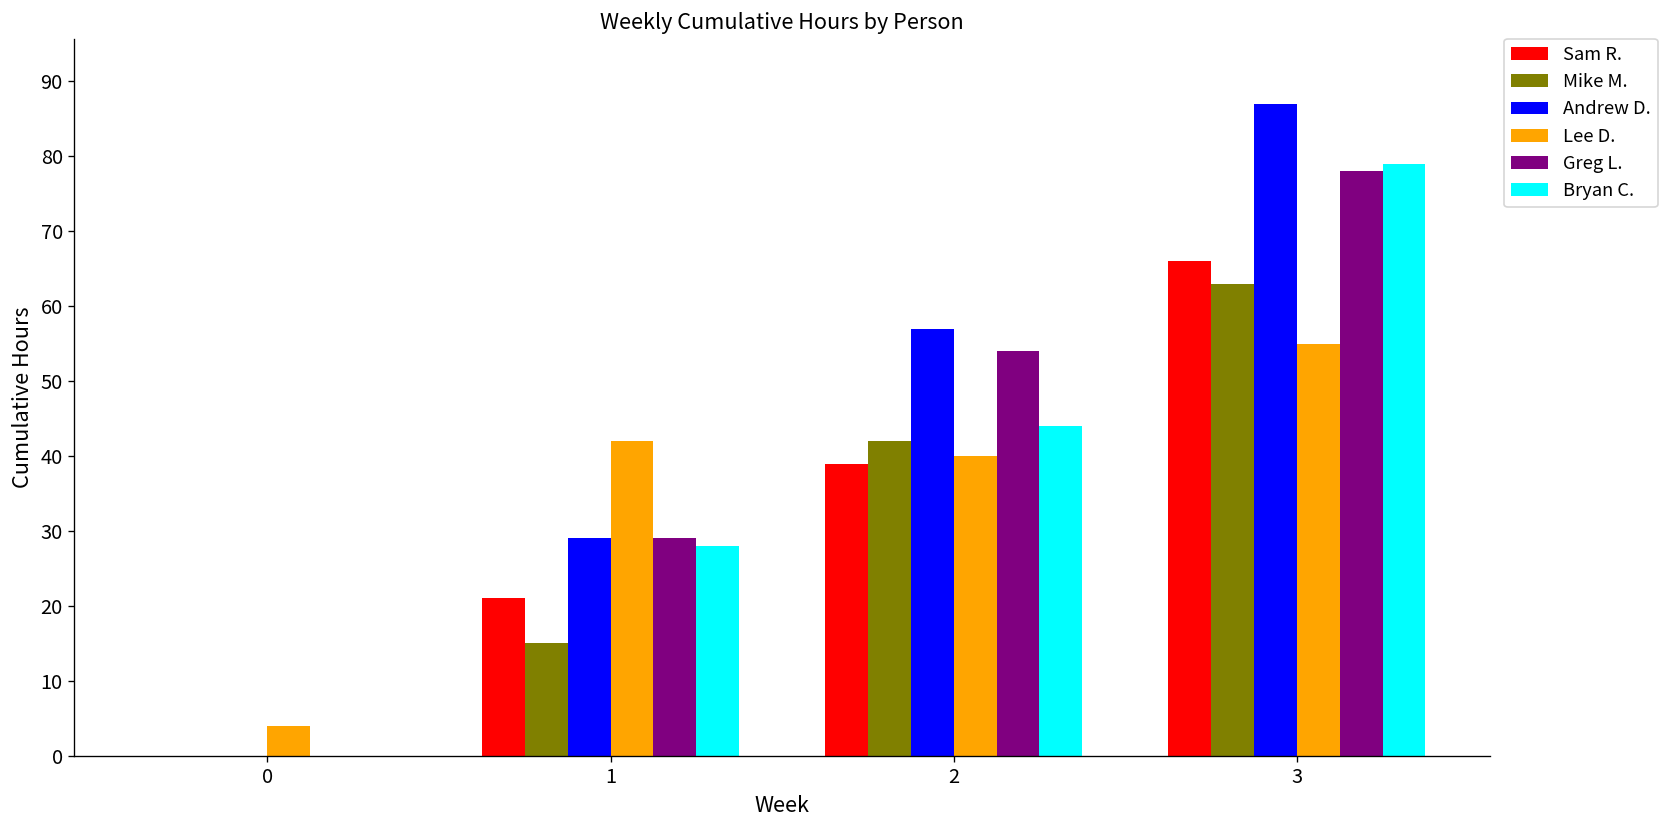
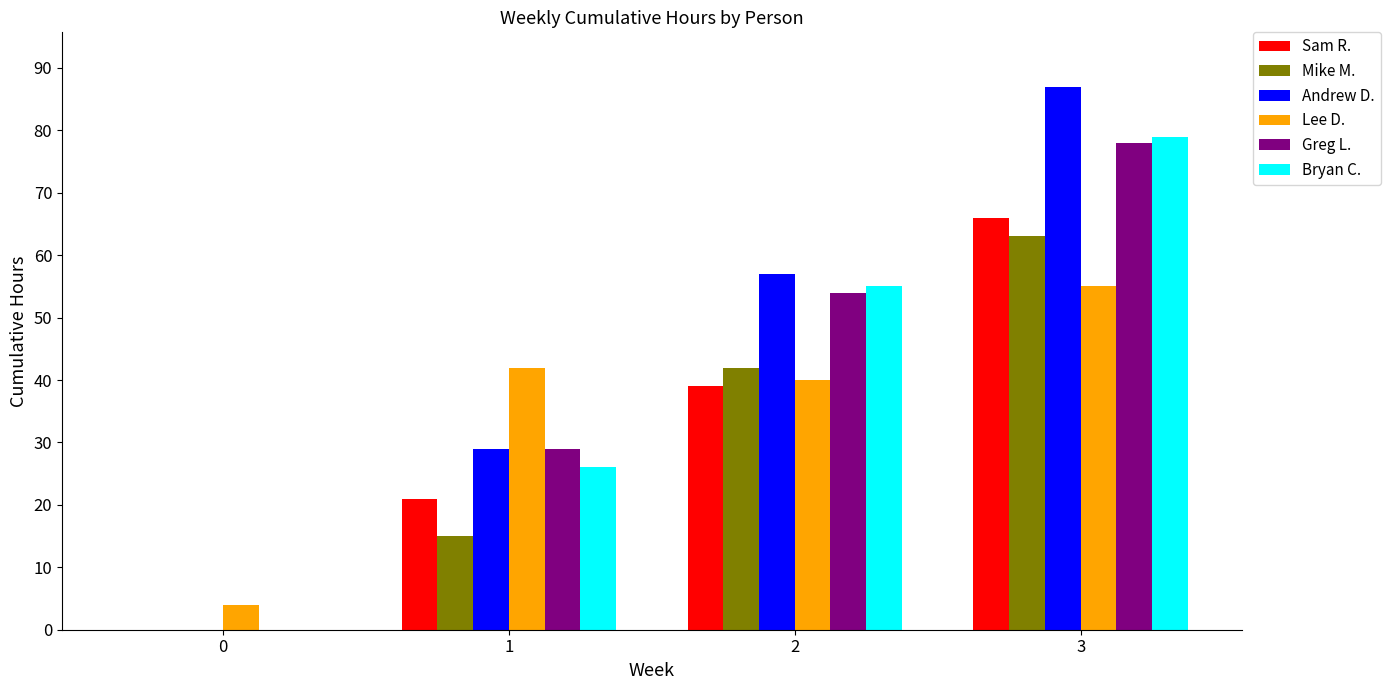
Bryan C., 1: 28 -> 26
Bryan C., 2: 44 -> 55
